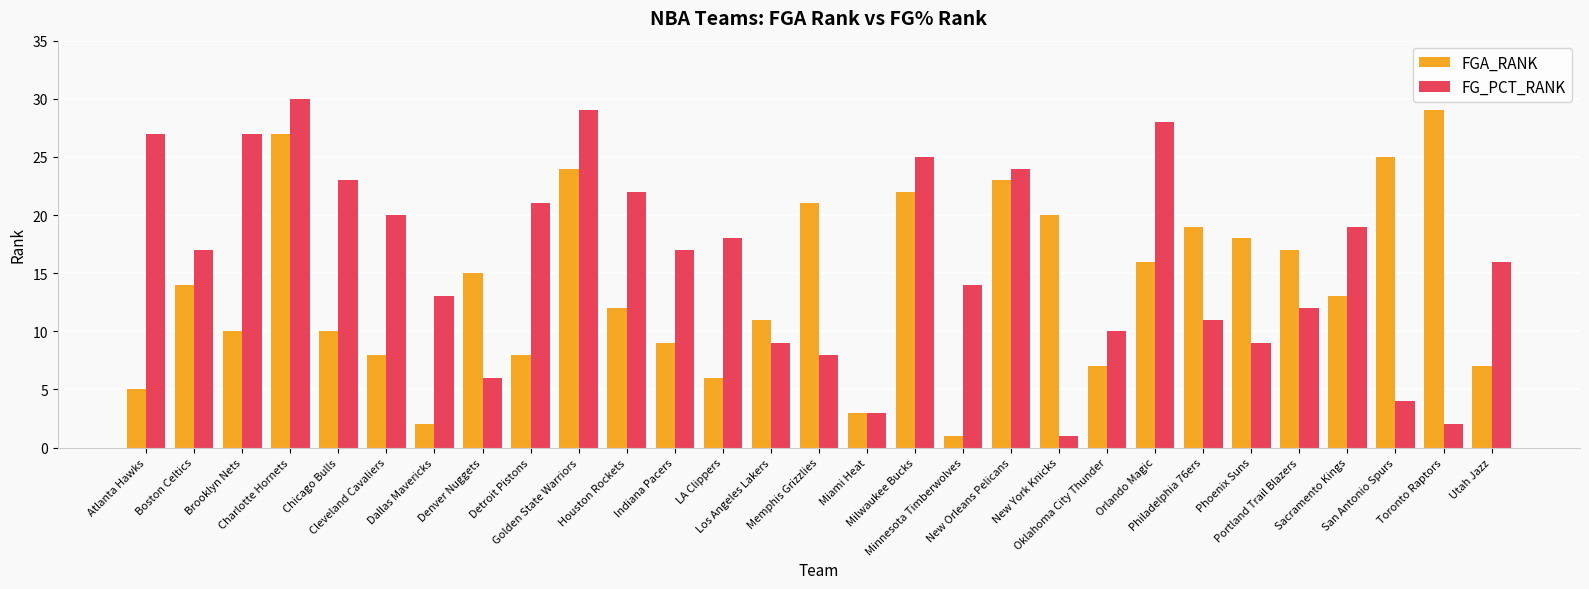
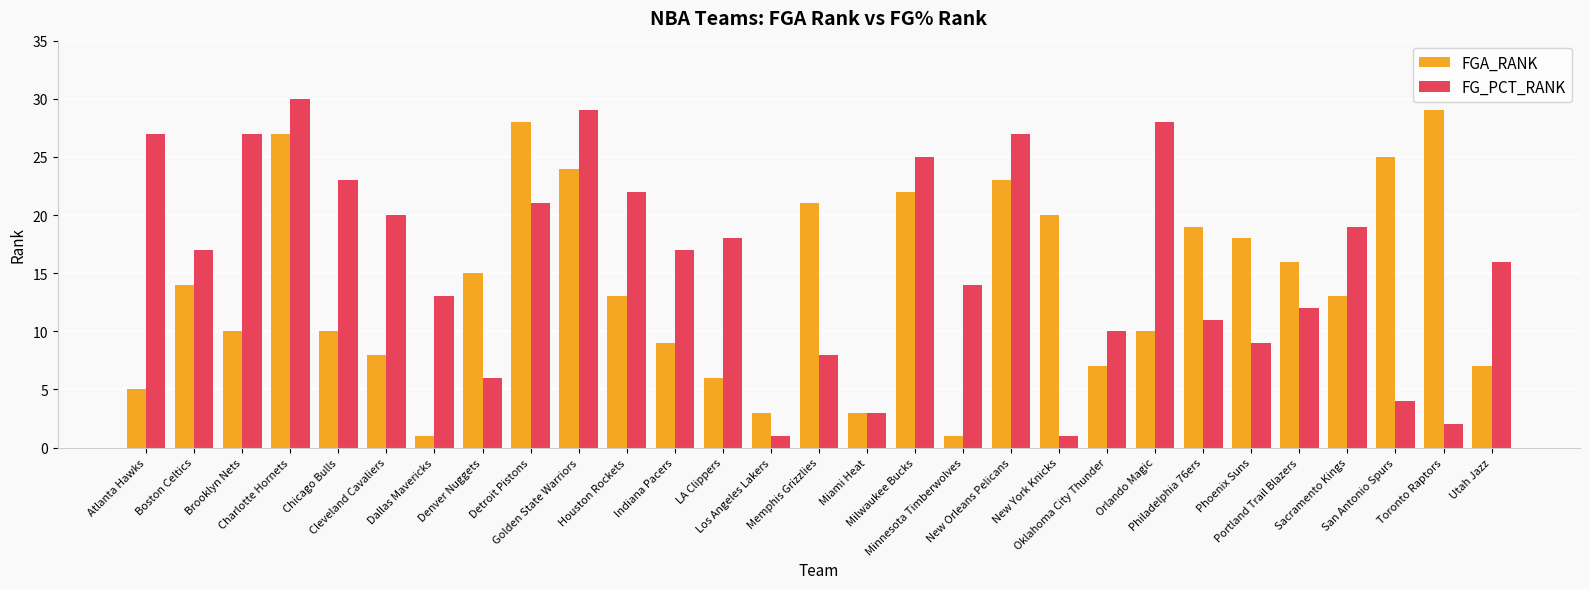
FGA_RANK, Dallas Mavericks: 2 -> 1
FGA_RANK, Detroit Pistons: 8 -> 28
FGA_RANK, Houston Rockets: 12 -> 13
FGA_RANK, Los Angeles Lakers: 11 -> 3
FG_PCT_RANK, Los Angeles Lakers: 9 -> 1
FG_PCT_RANK, New Orleans Pelicans: 24 -> 27
FGA_RANK, Orlando Magic: 16 -> 10
FGA_RANK, Portland Trail Blazers: 17 -> 16
